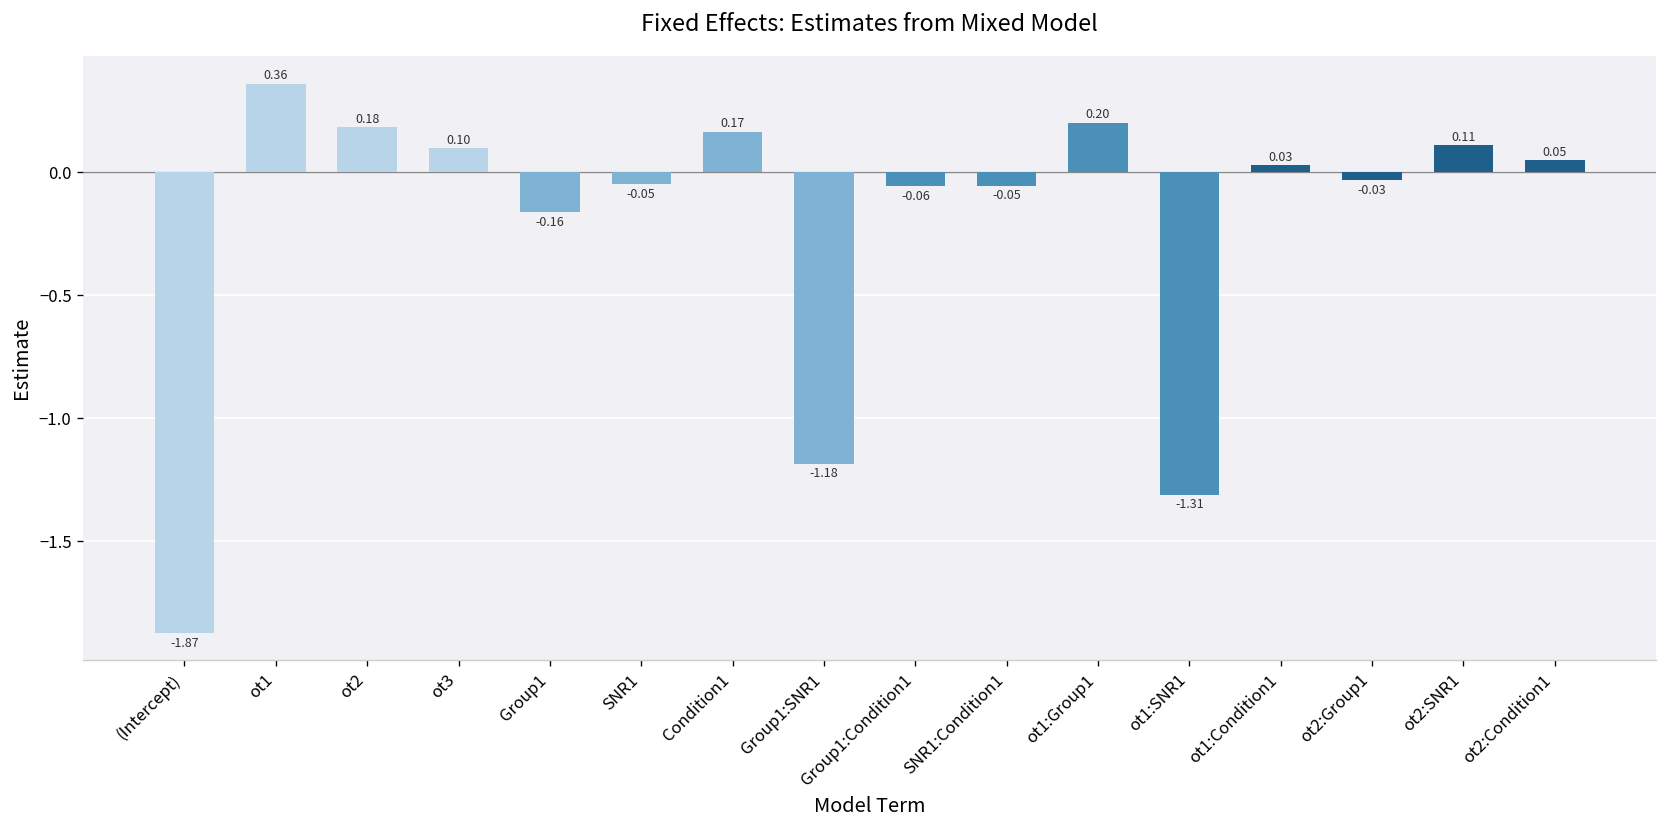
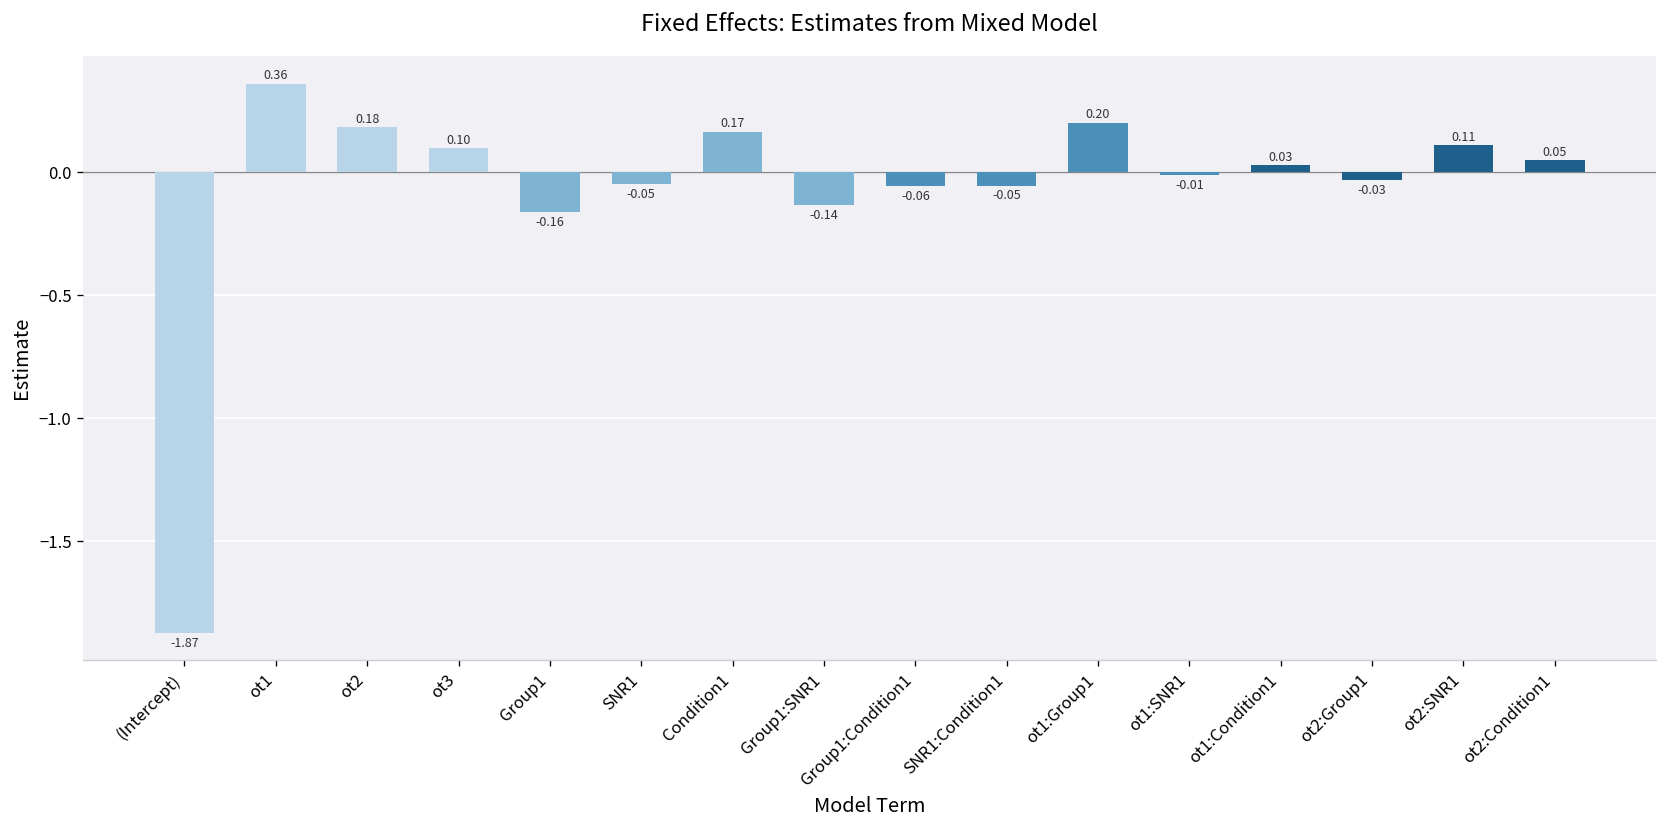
Group1:SNR1: -1.18 -> -0.14
ot1:SNR1: -1.31 -> -0.01
